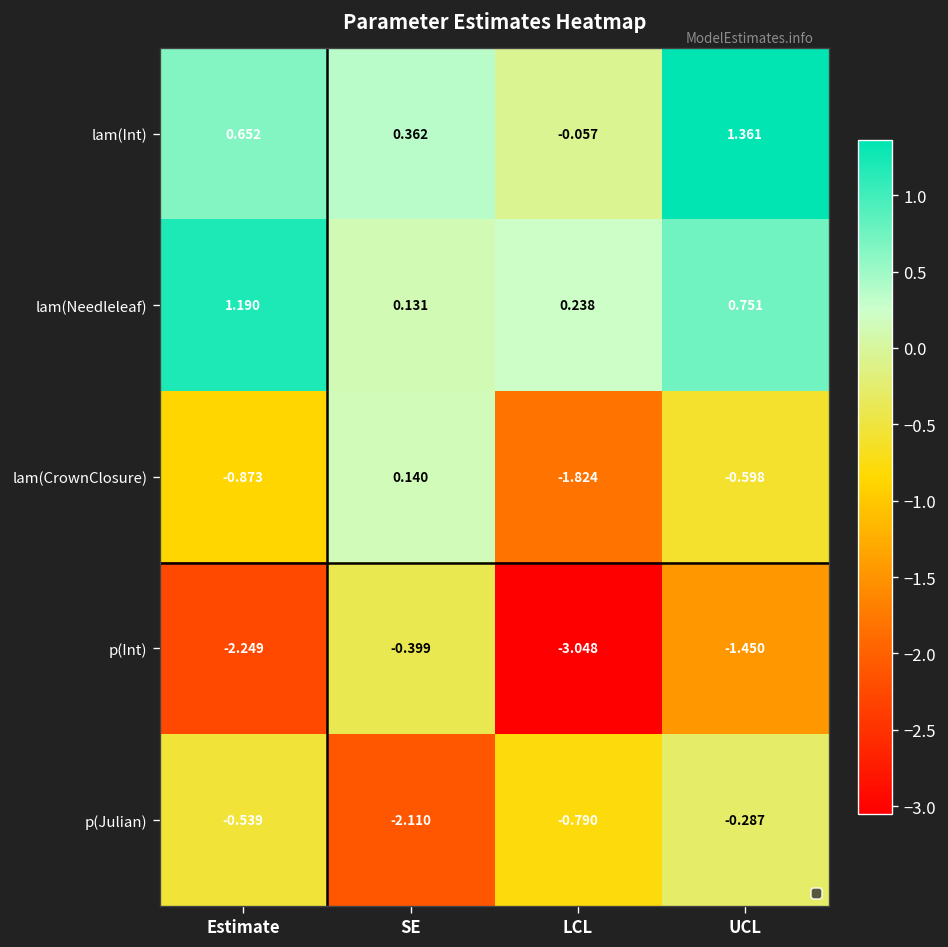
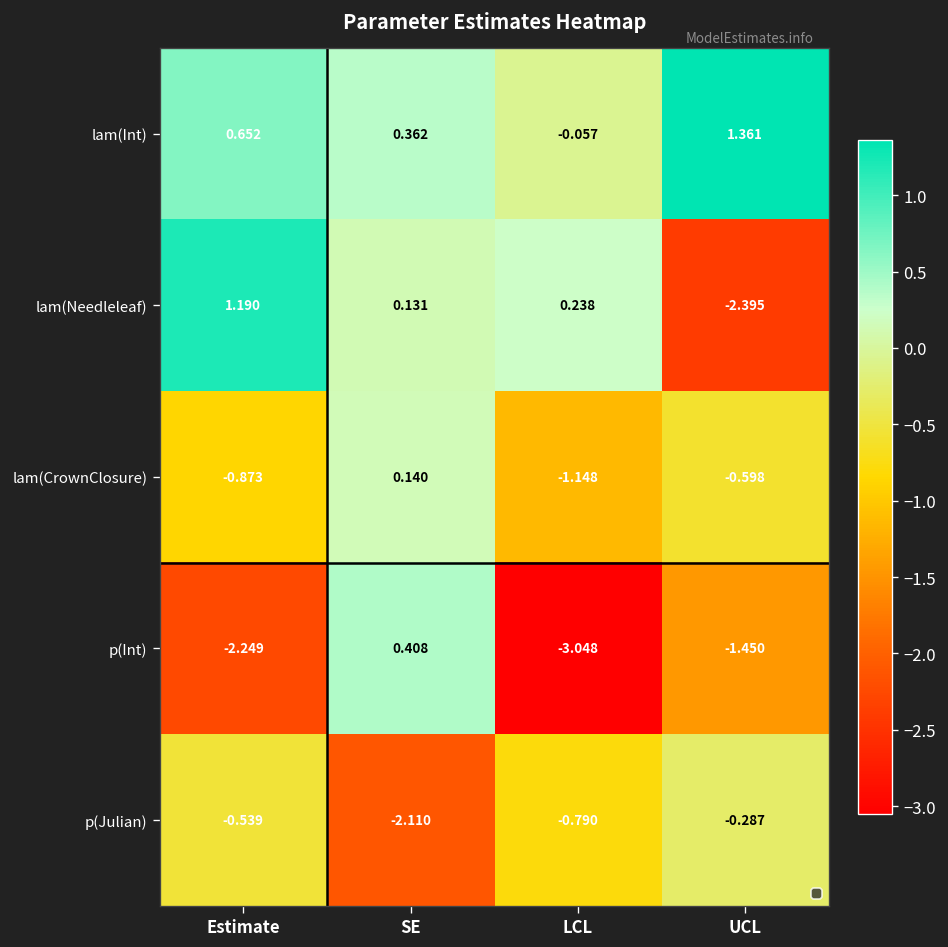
lam(Needleleaf), UCL: 0.751 -> -2.395
lam(CrownClosure), LCL: -1.824 -> -1.148
p(Int), SE: -0.399 -> 0.408
